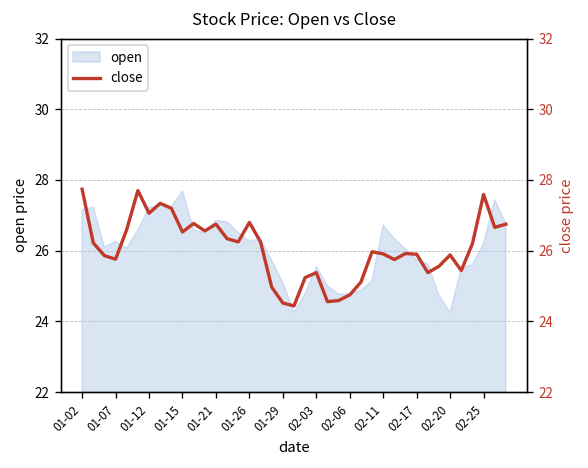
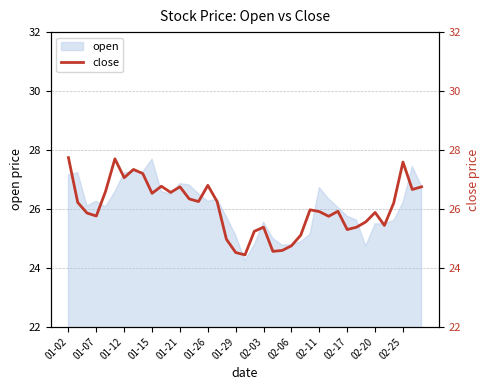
open, 02-20: 24.3 -> 25.5
close, 02-17: 25.9 -> 25.3
